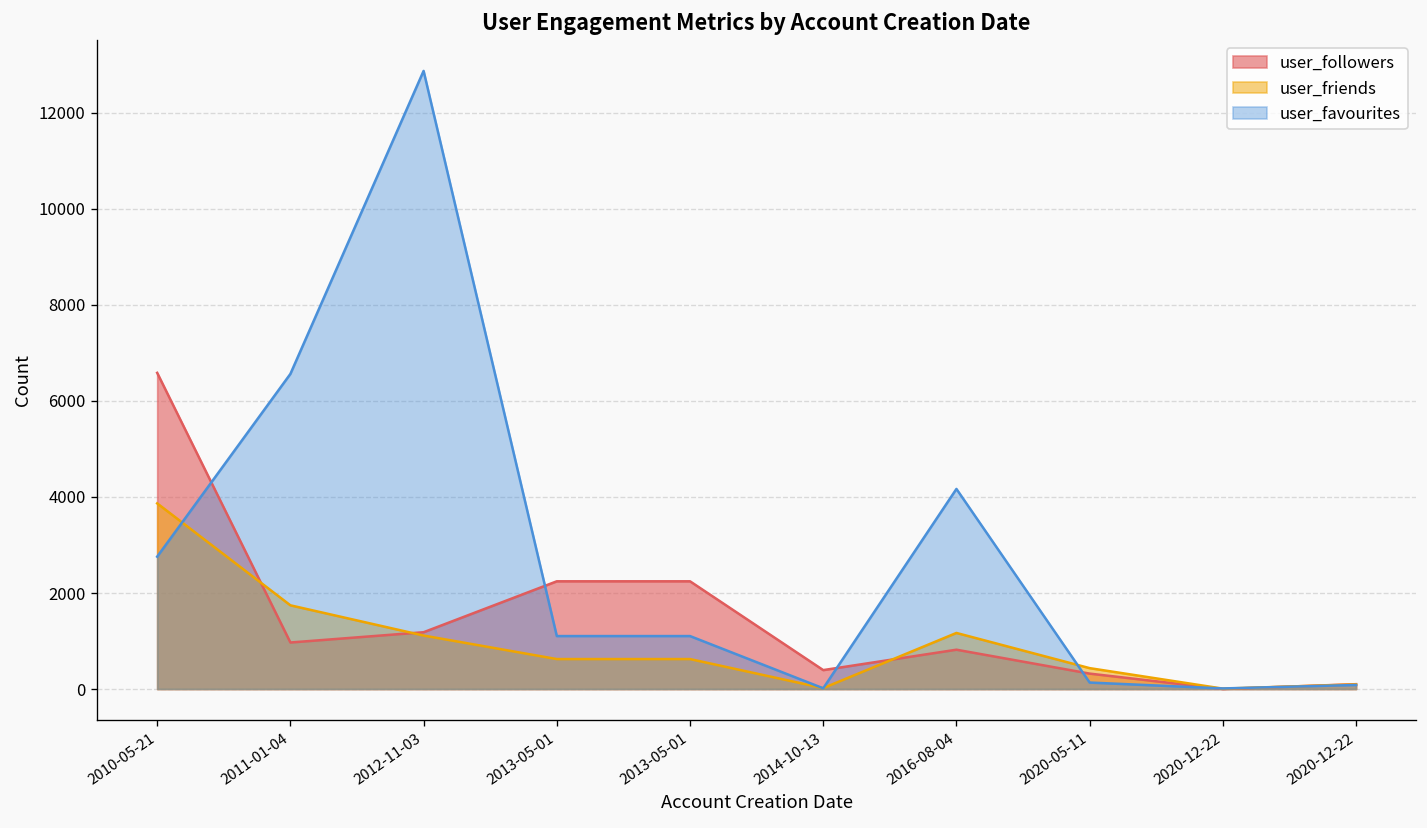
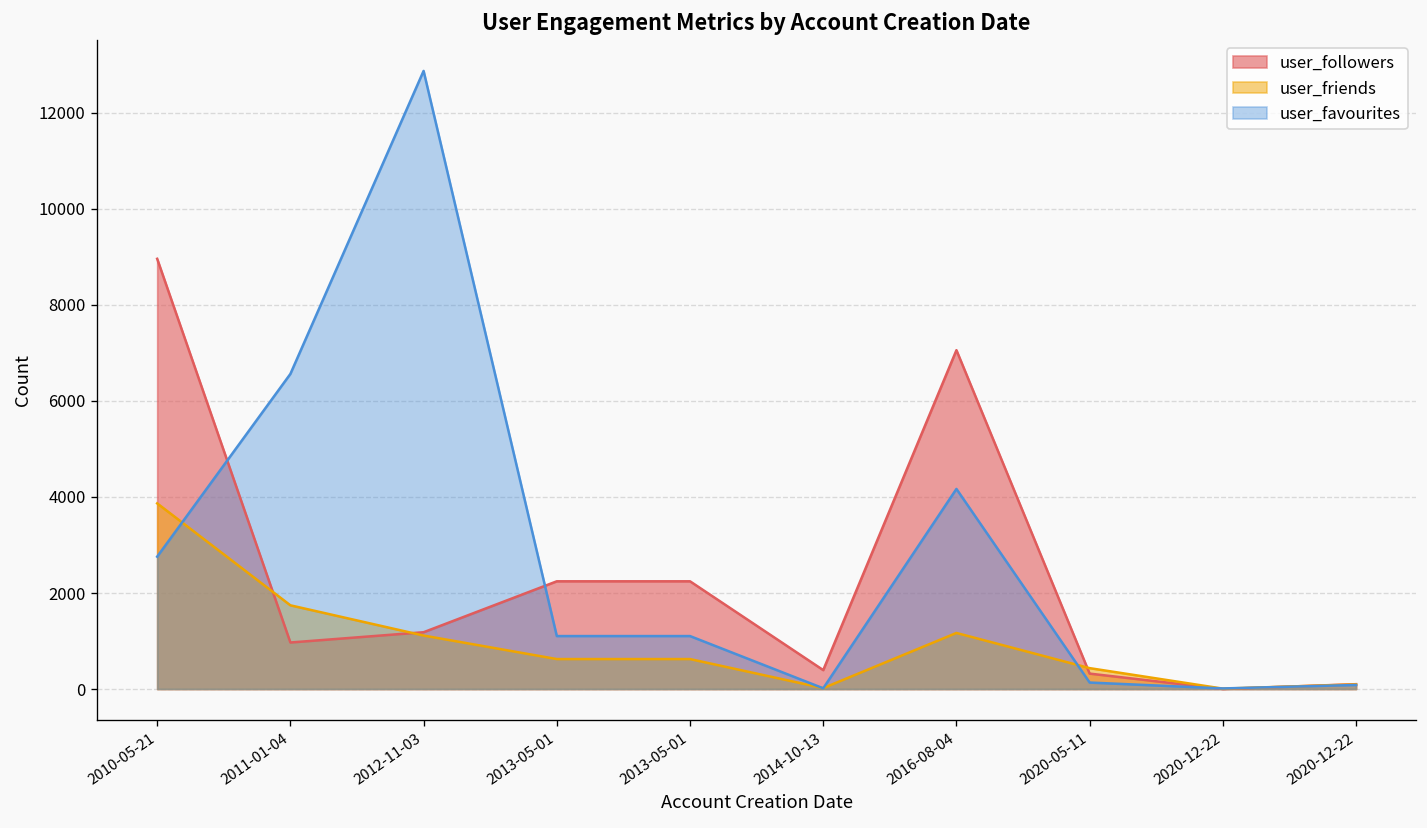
user_followers, 2010-05-21: 6600 -> 9000
user_followers, 2016-08-04: 800 -> 7100
